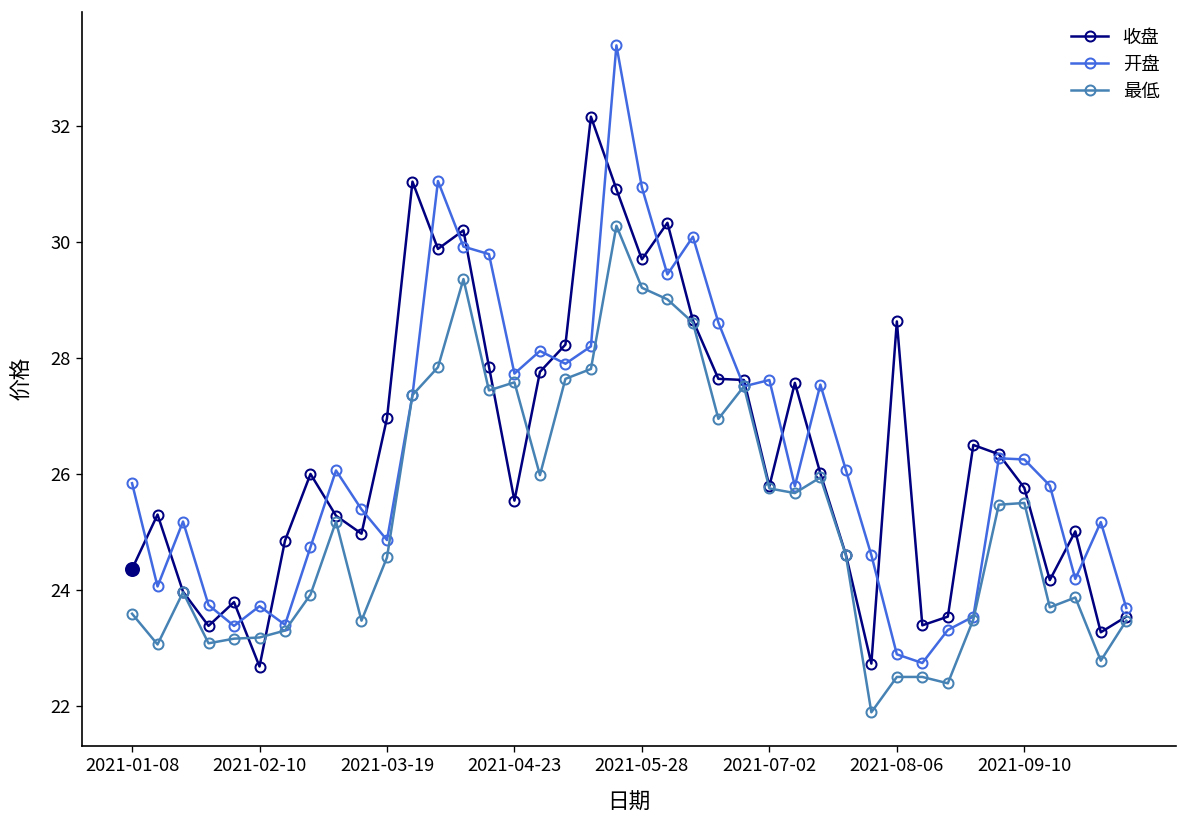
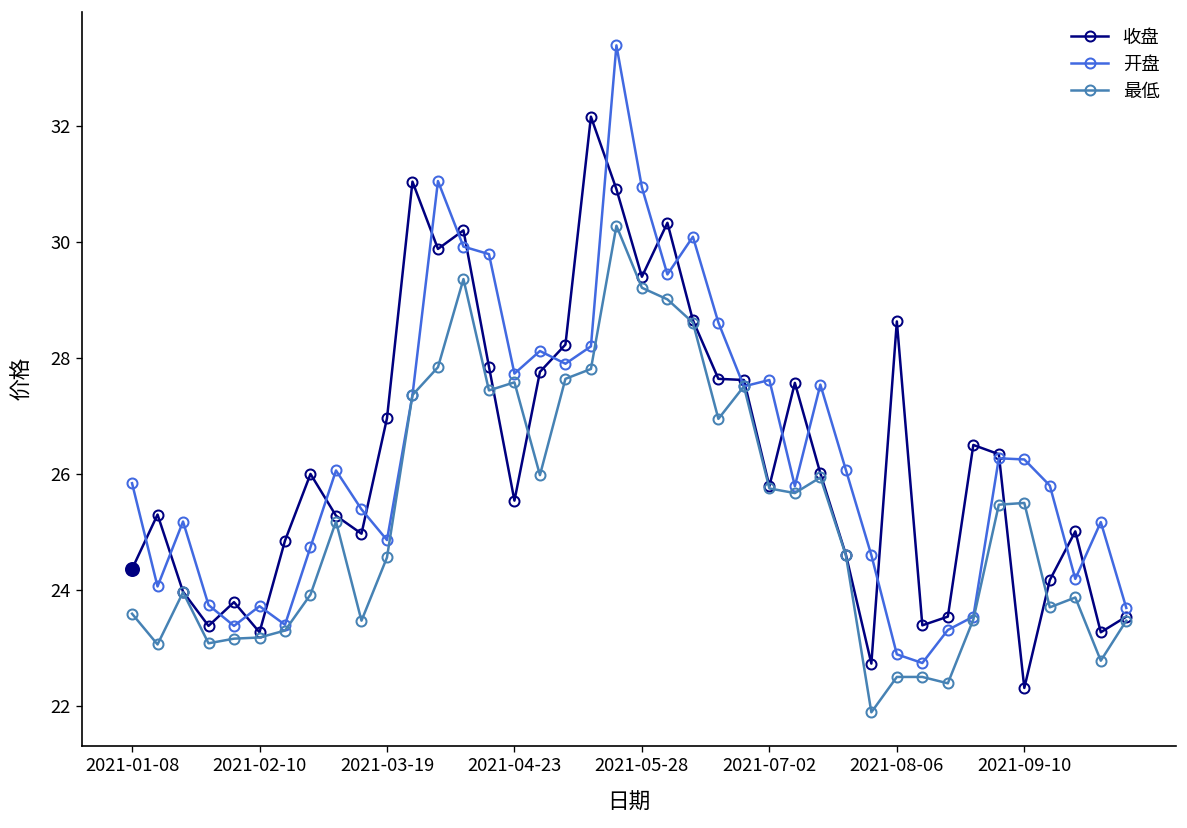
收盘, 2021-02-10: 22.7 -> 23.3
收盘, 2021-05-28: 29.7 -> 29.4
收盘, 2021-09-10: 25.8 -> 22.3
